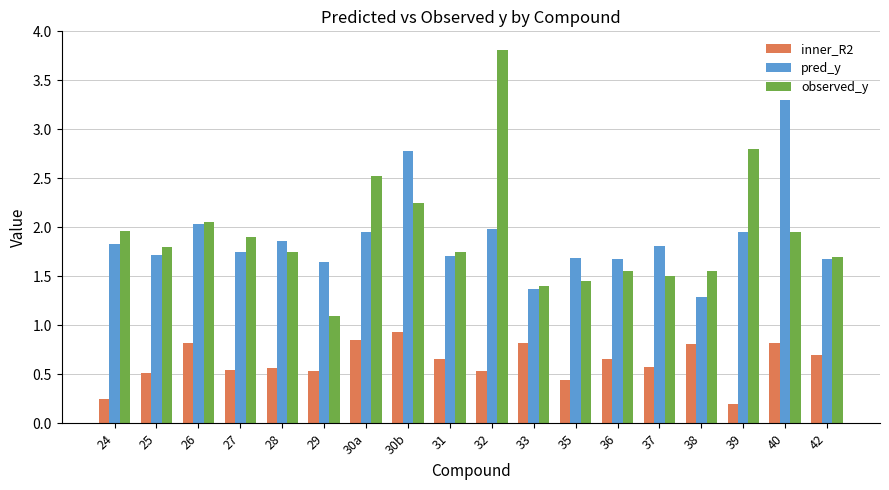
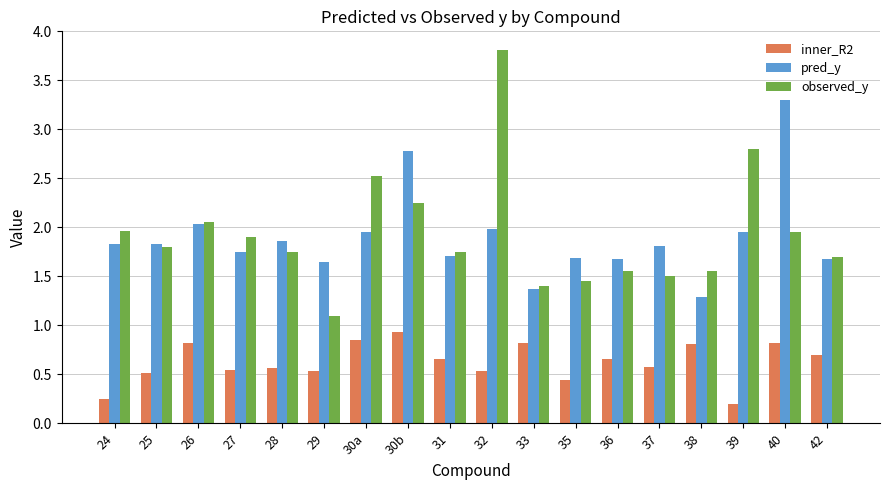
pred_y, 25: 1.7 -> 1.8
